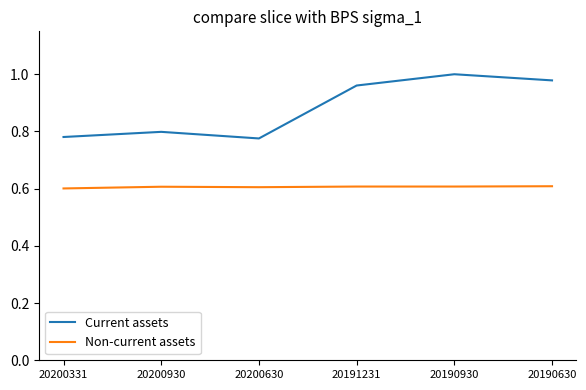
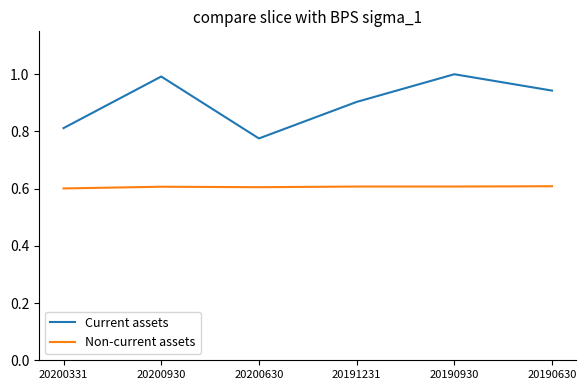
Current assets, 20200331: 0.78 -> 0.81
Current assets, 20200930: 0.80 -> 0.99
Current assets, 20191231: 0.96 -> 0.90
Current assets, 20190630: 0.98 -> 0.94
